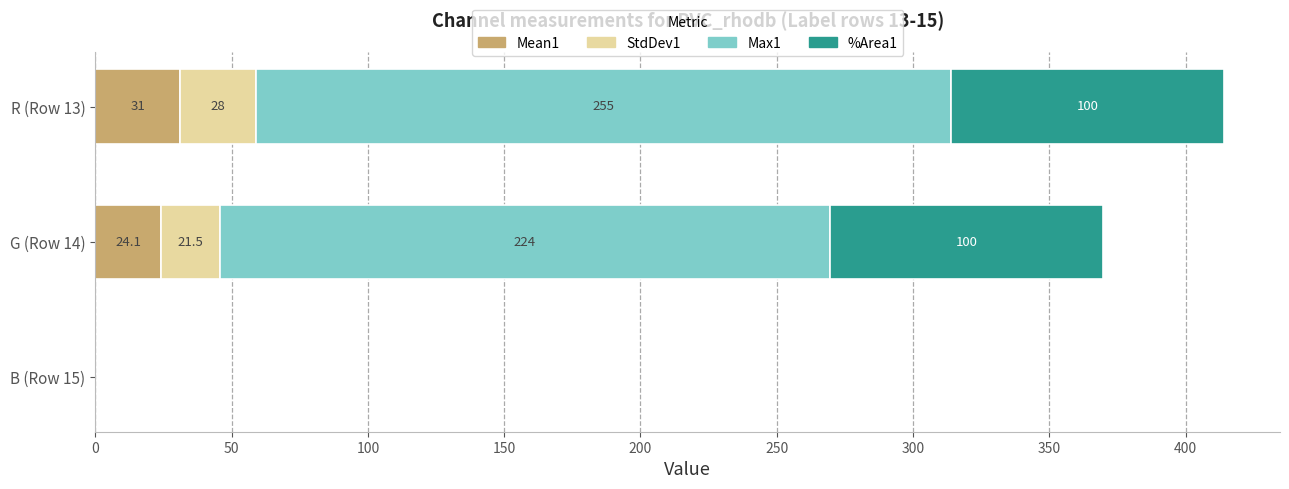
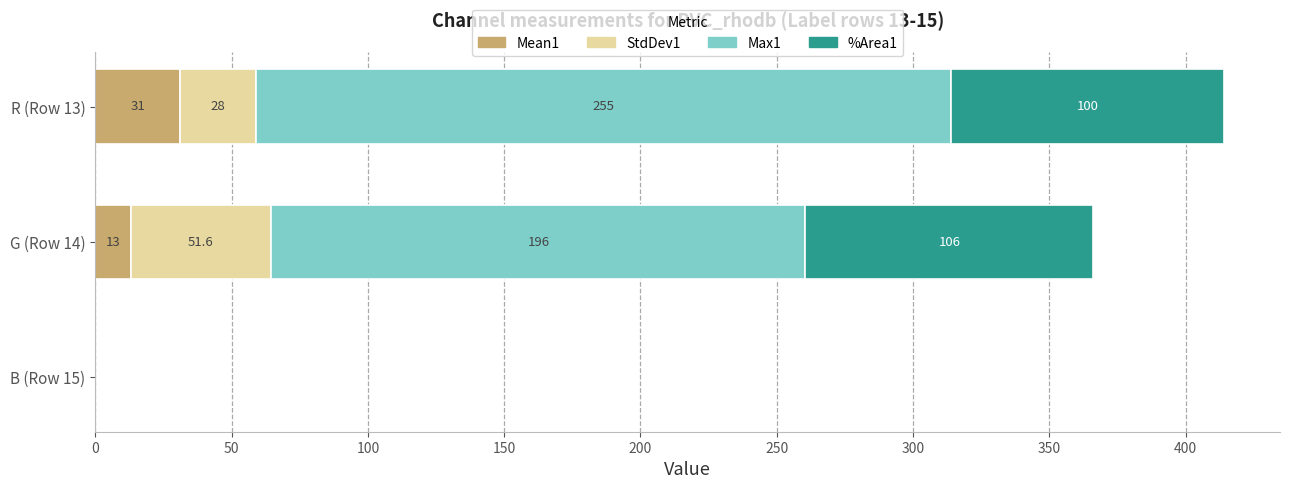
Mean1, G (Row 14): 24.1 -> 13
StdDev1, G (Row 14): 21.5 -> 51.6
Max1, G (Row 14): 224 -> 196
%Area1, G (Row 14): 100 -> 106
